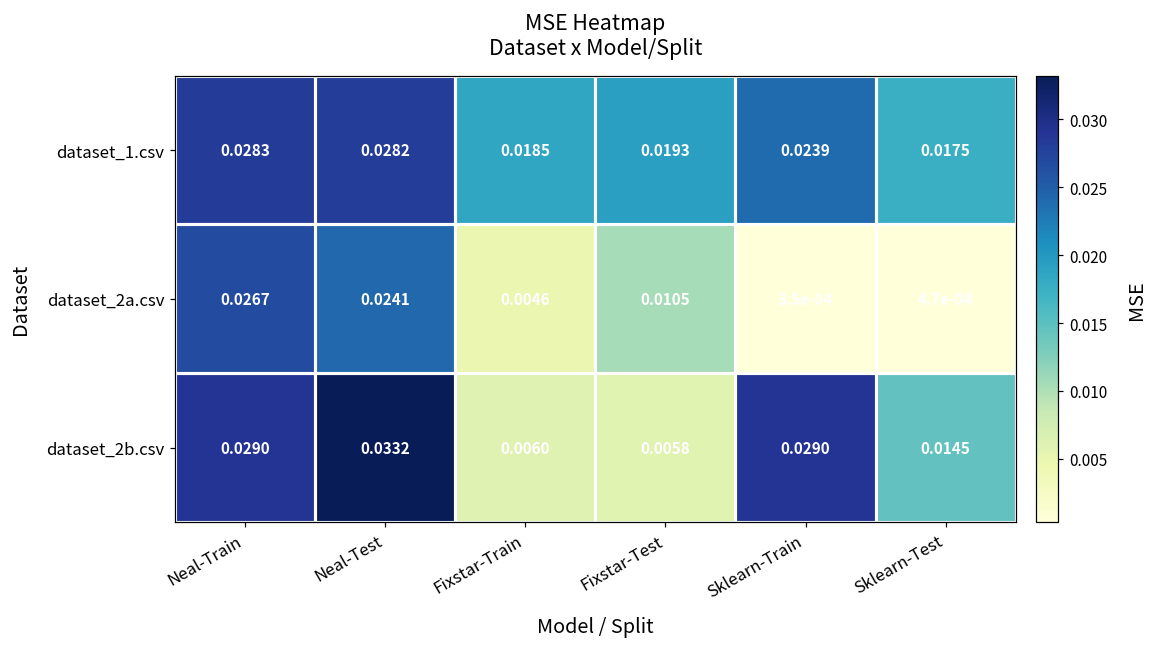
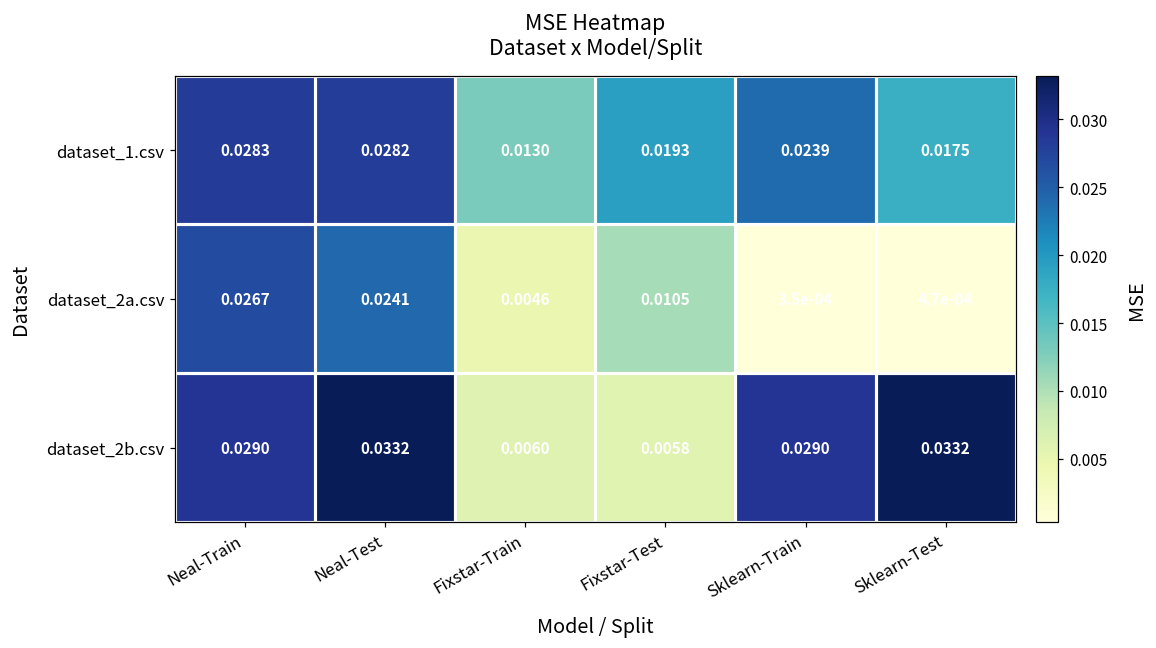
dataset_1.csv, Fixstar-Train: 0.0185 -> 0.0130
dataset_2b.csv, Sklearn-Test: 0.0145 -> 0.0332
